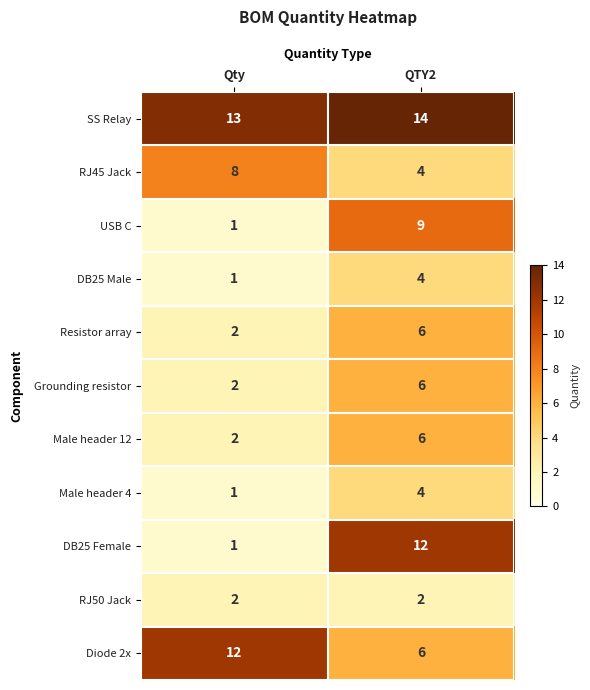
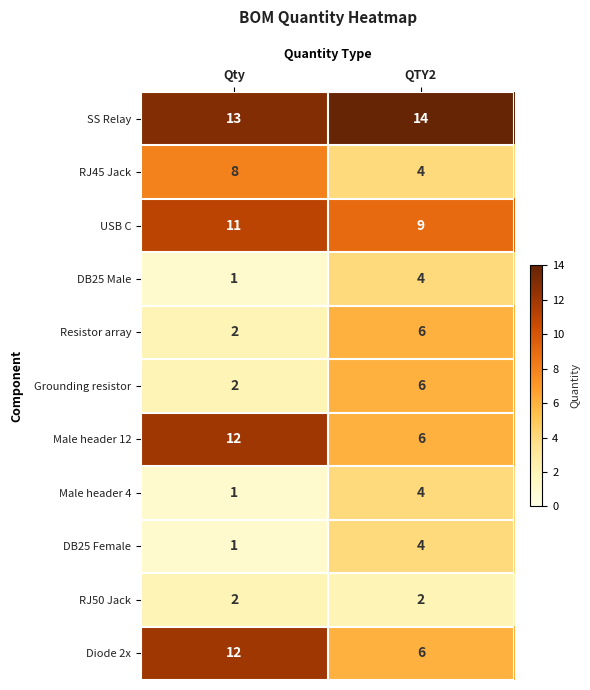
USB C, Qty: 1 -> 11
Male header 12, Qty: 2 -> 12
DB25 Female, QTY2: 12 -> 4
